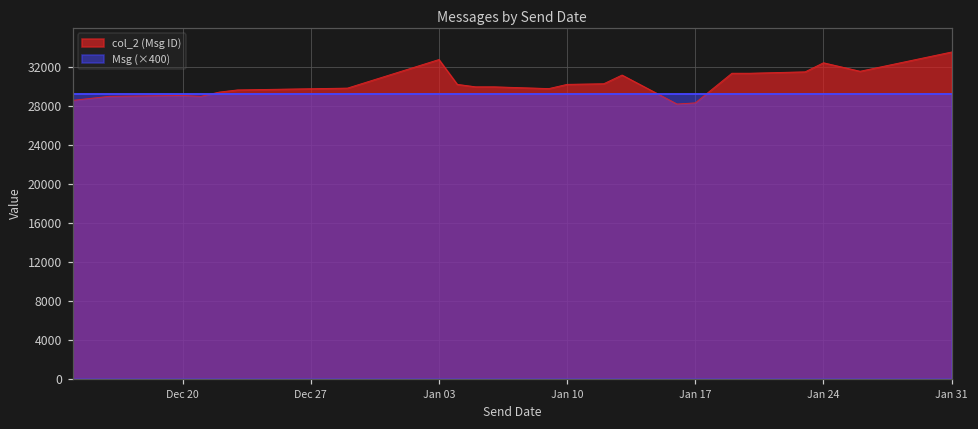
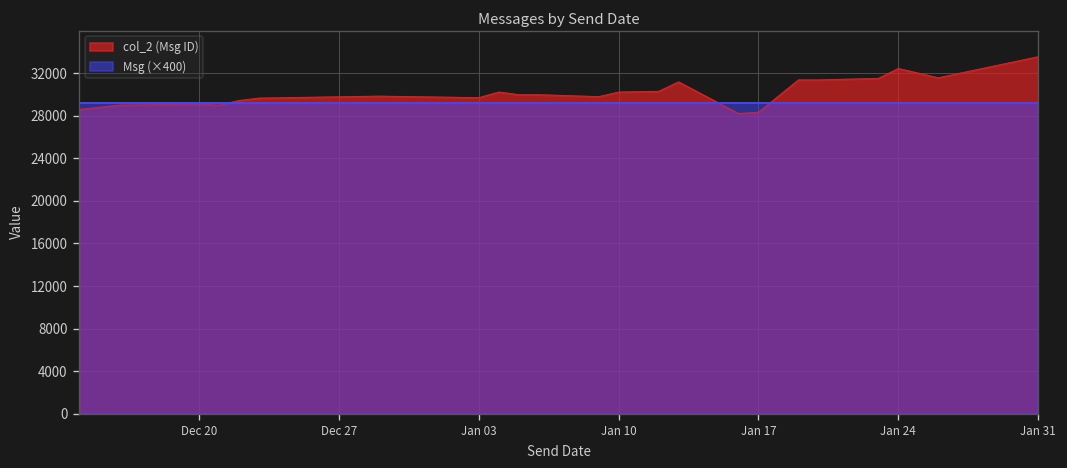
col_2 (Msg ID), Jan 03: 33000 -> 30000
